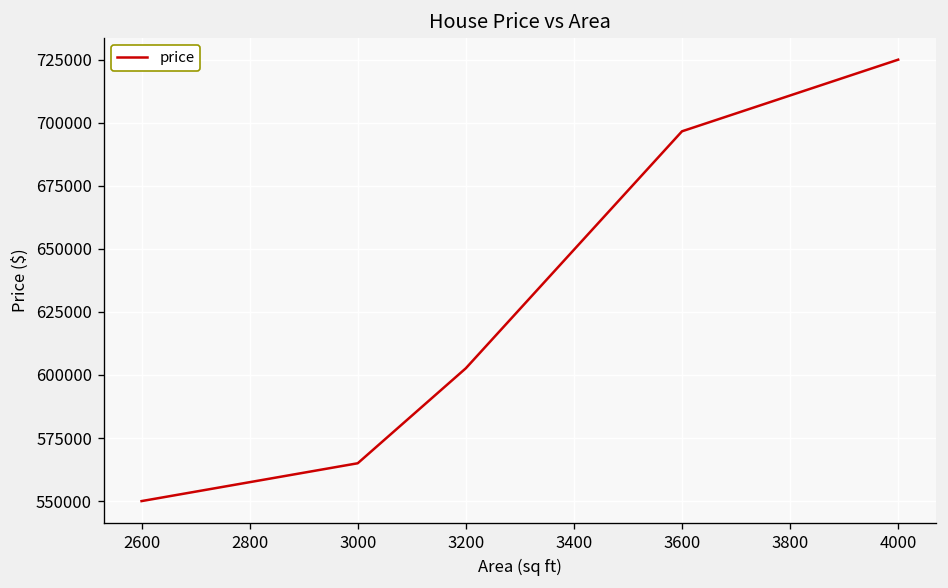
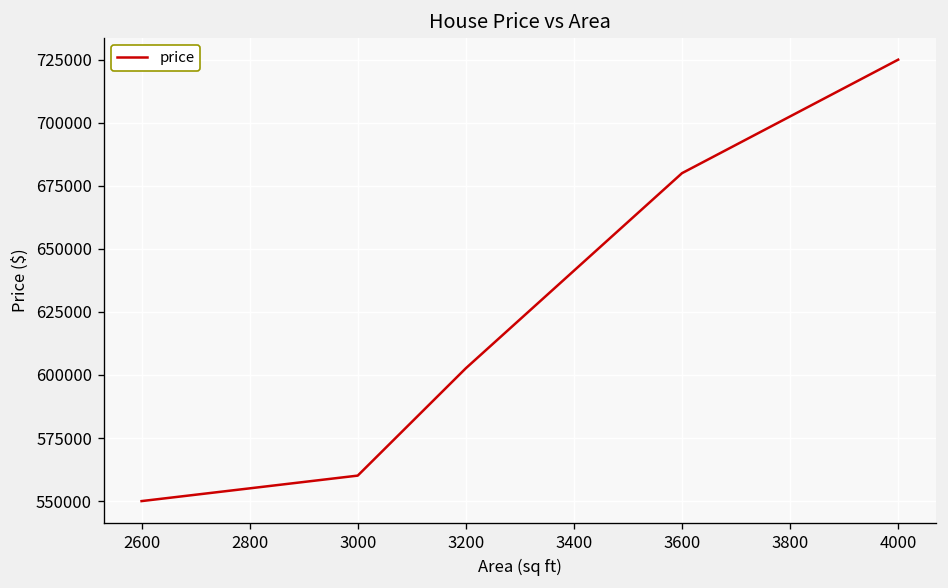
3000: 565000 -> 560000
3600: 697000 -> 680000
